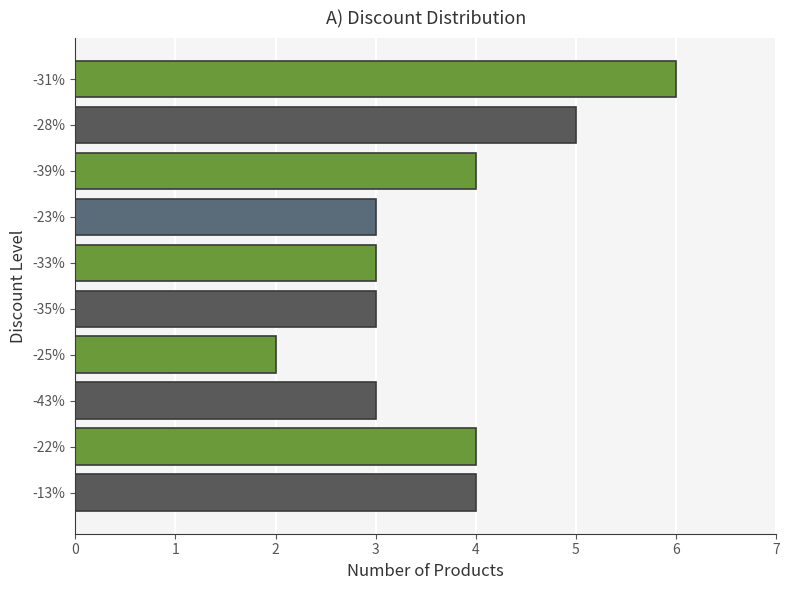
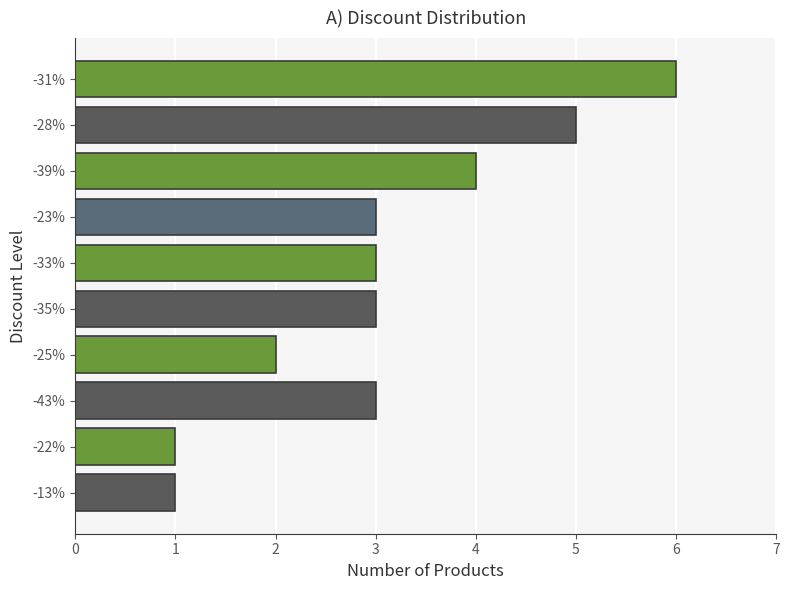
-22%: 4 -> 1
-13%: 4 -> 1
